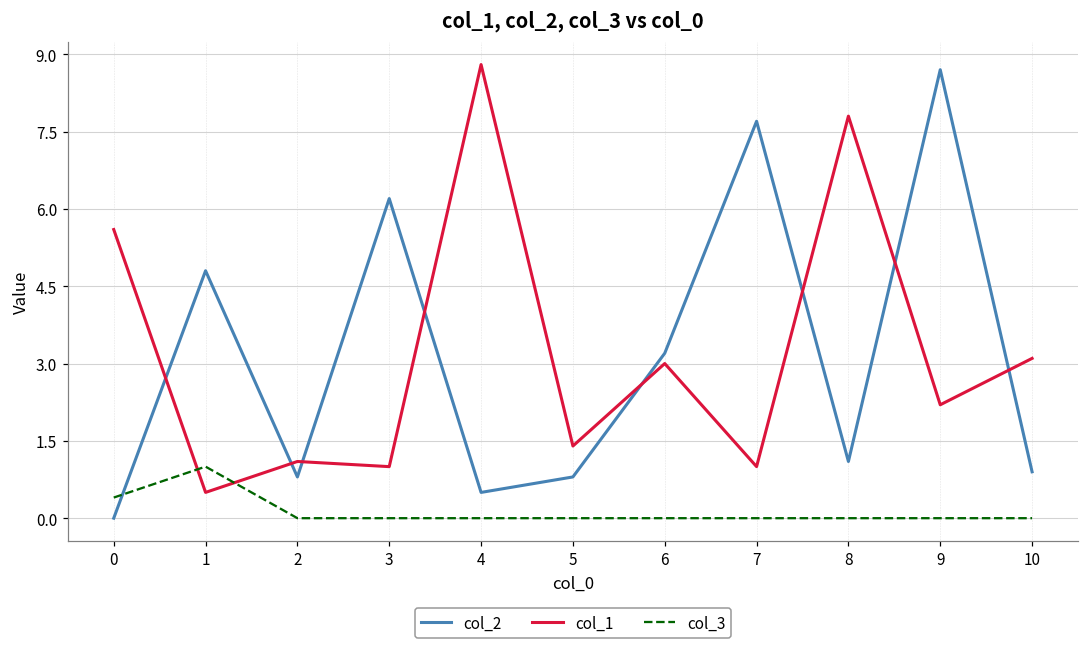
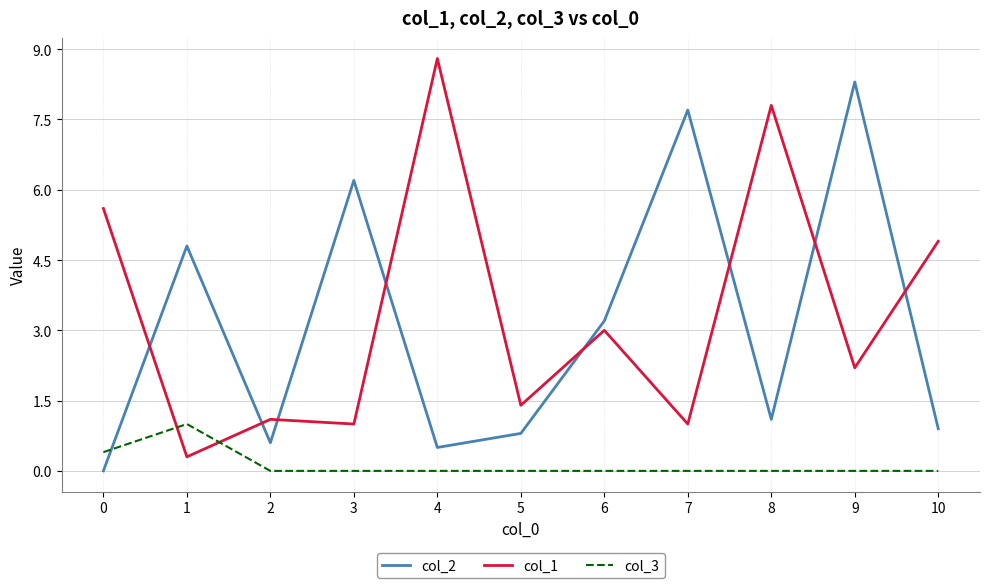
col_1, 1: 0.5 -> 0.3
col_2, 2: 0.8 -> 0.6
col_2, 9: 8.7 -> 8.3
col_1, 10: 3.1 -> 4.9
